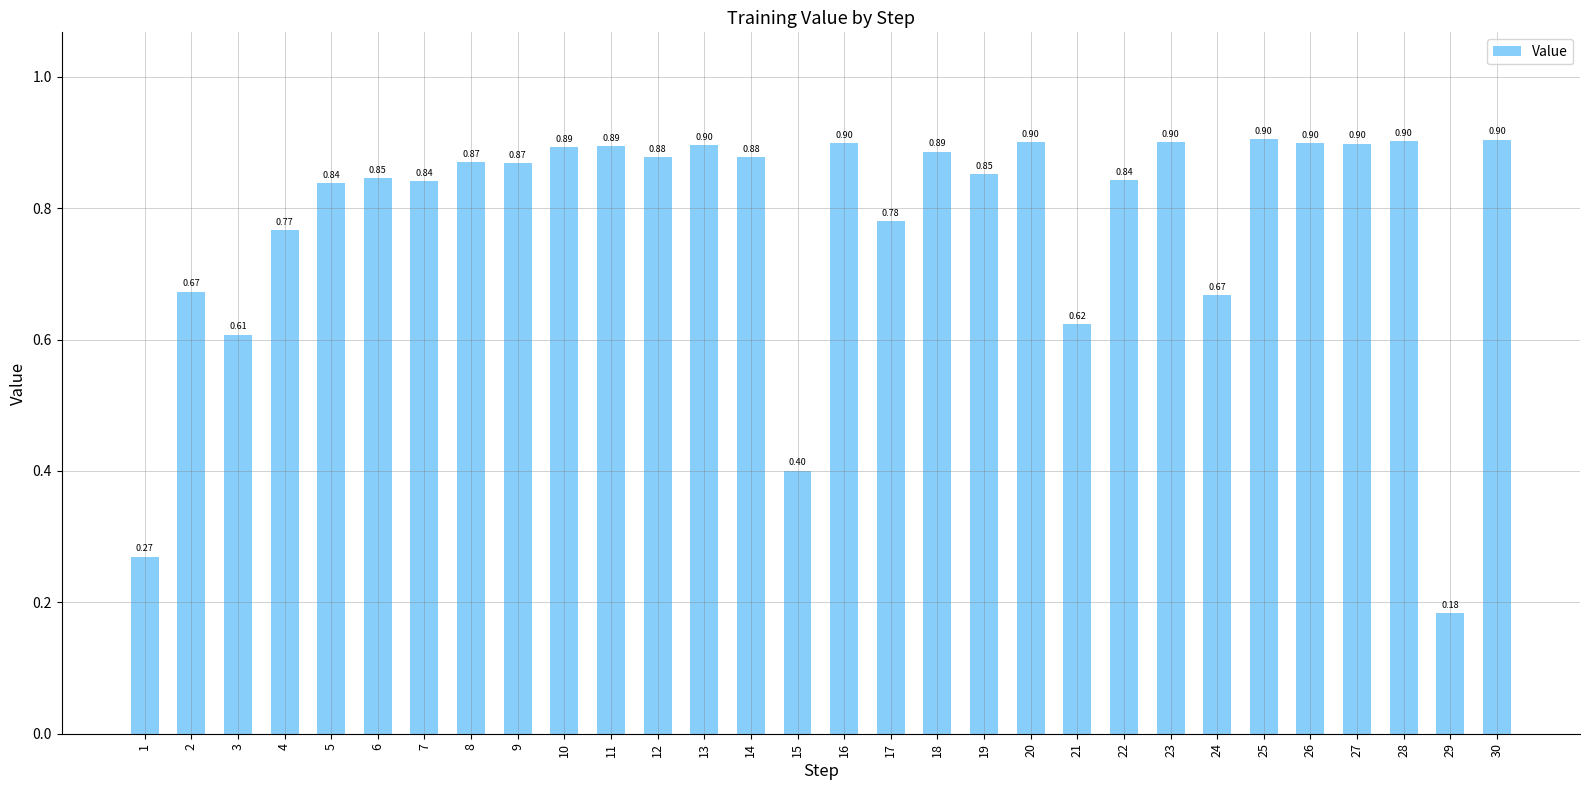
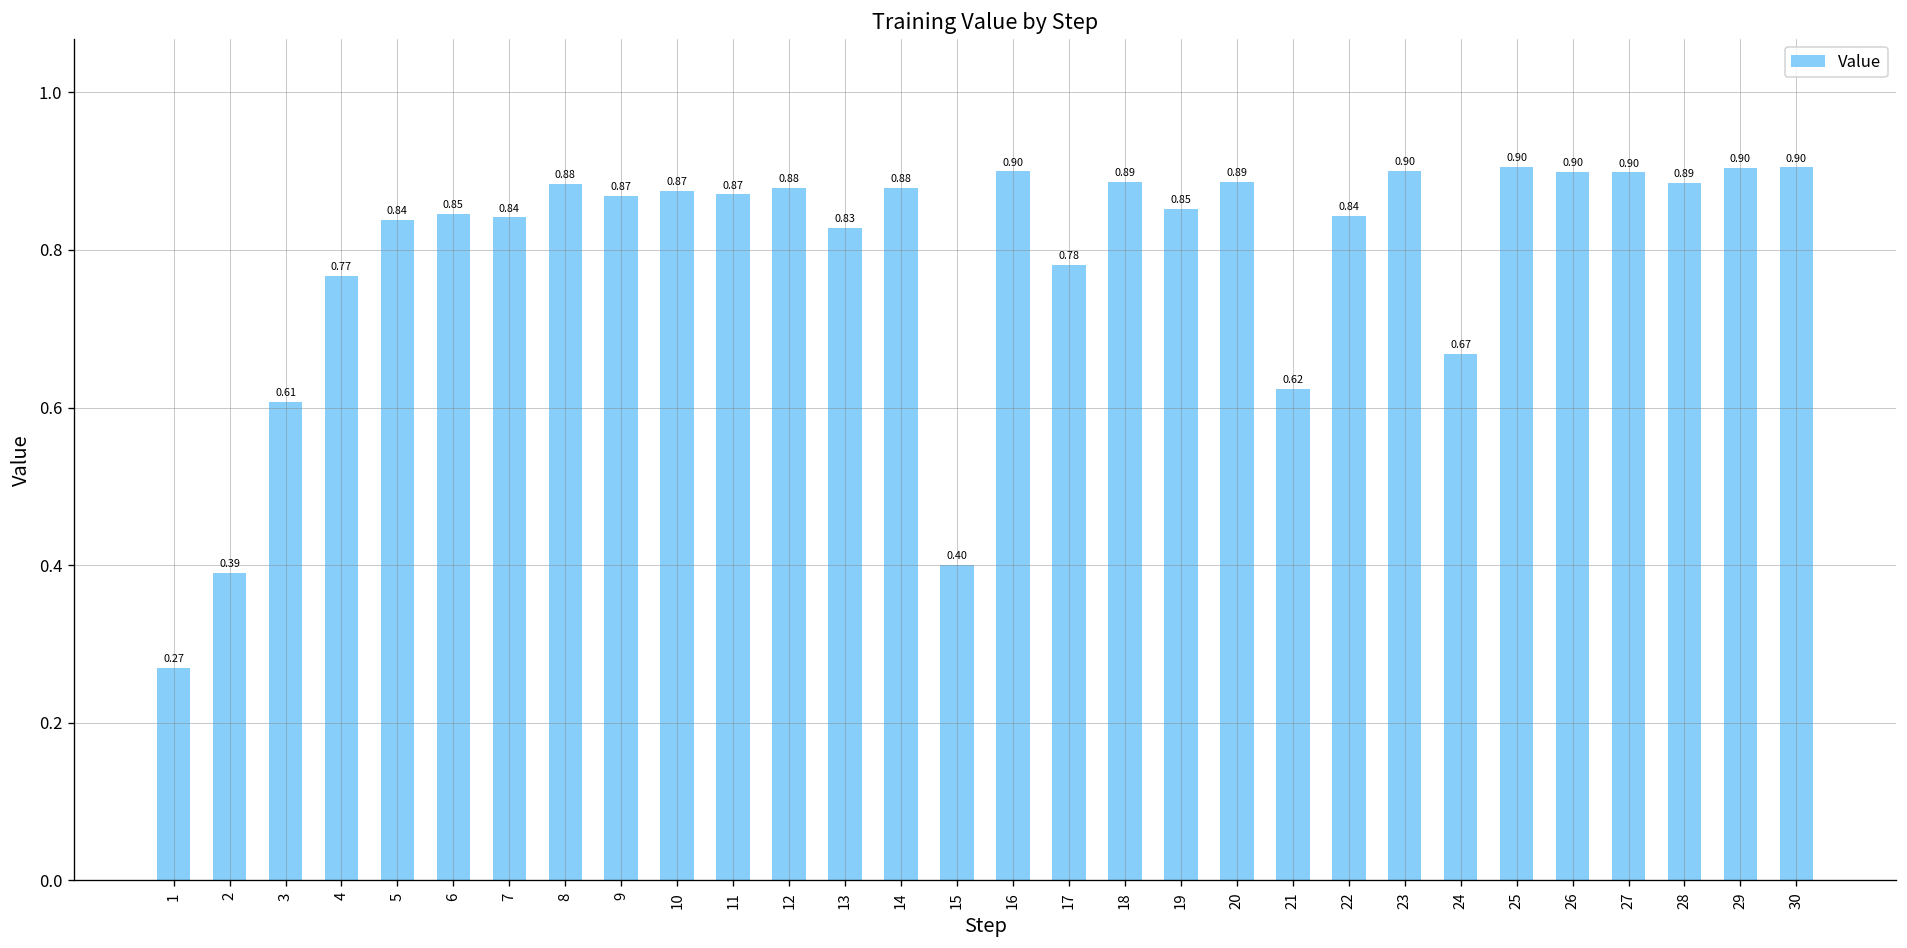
2: 0.67 -> 0.39
8: 0.87 -> 0.88
10: 0.89 -> 0.87
11: 0.89 -> 0.87
13: 0.90 -> 0.83
20: 0.90 -> 0.89
28: 0.90 -> 0.89
29: 0.18 -> 0.90
